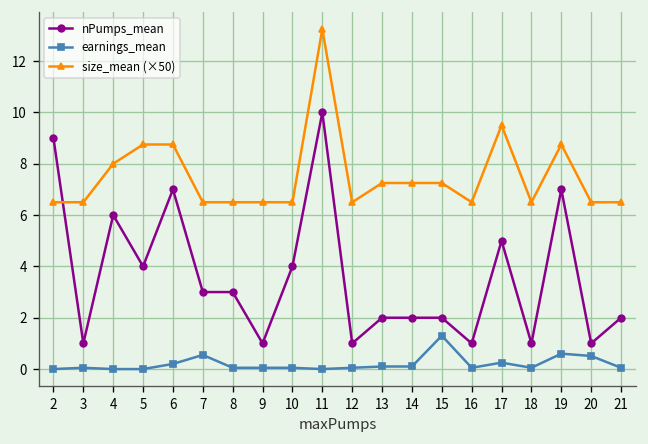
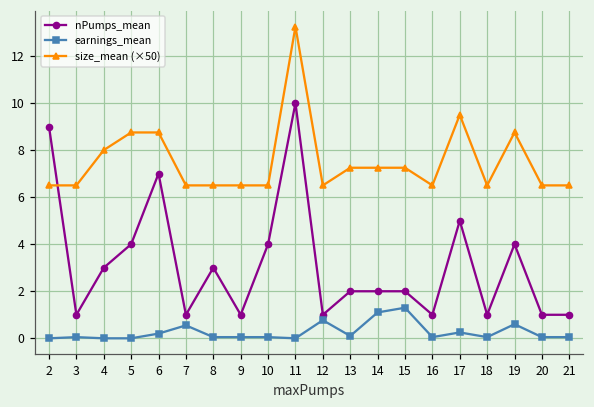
nPumps_mean, 4: 6 -> 3
nPumps_mean, 7: 3 -> 1
earnings_mean, 12: 0.1 -> 0.8
earnings_mean, 14: 0.1 -> 1.1
nPumps_mean, 19: 7 -> 4
earnings_mean, 20: 0.5 -> 0.1
nPumps_mean, 21: 2 -> 1
